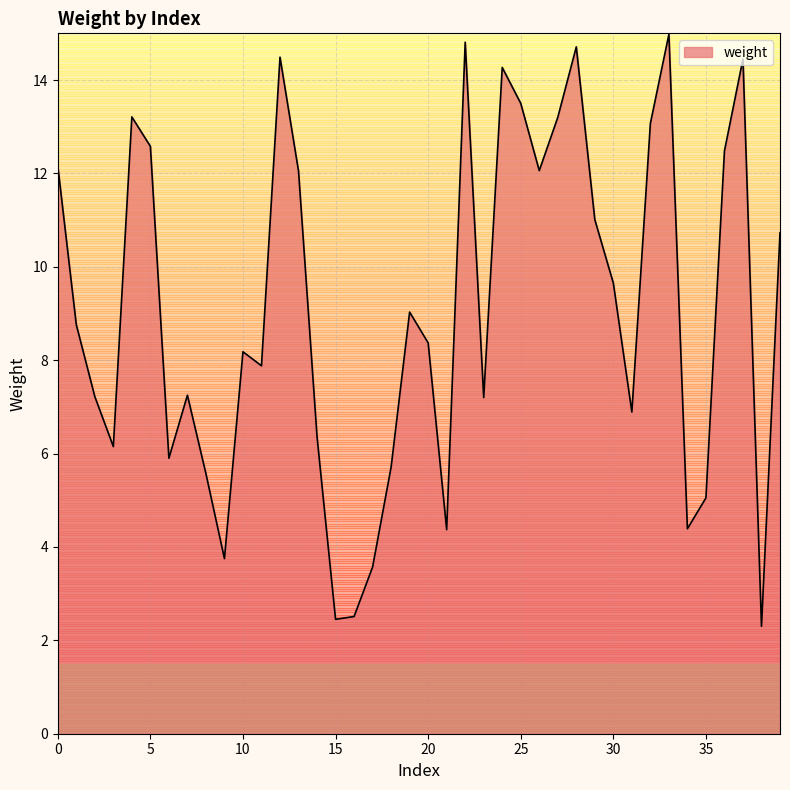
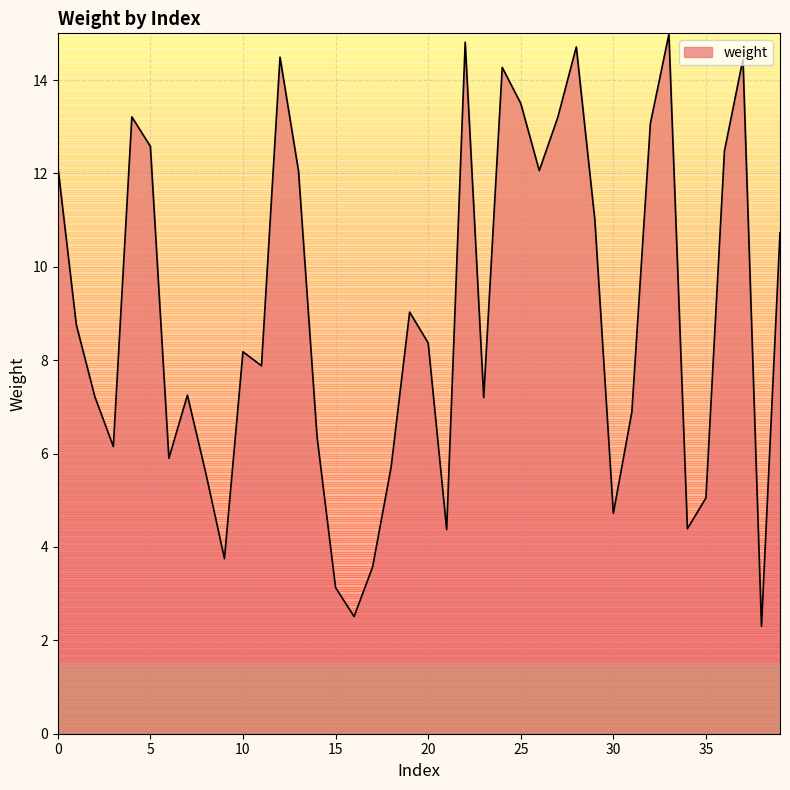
15: 2.5 -> 3.1
30: 9.7 -> 4.7
